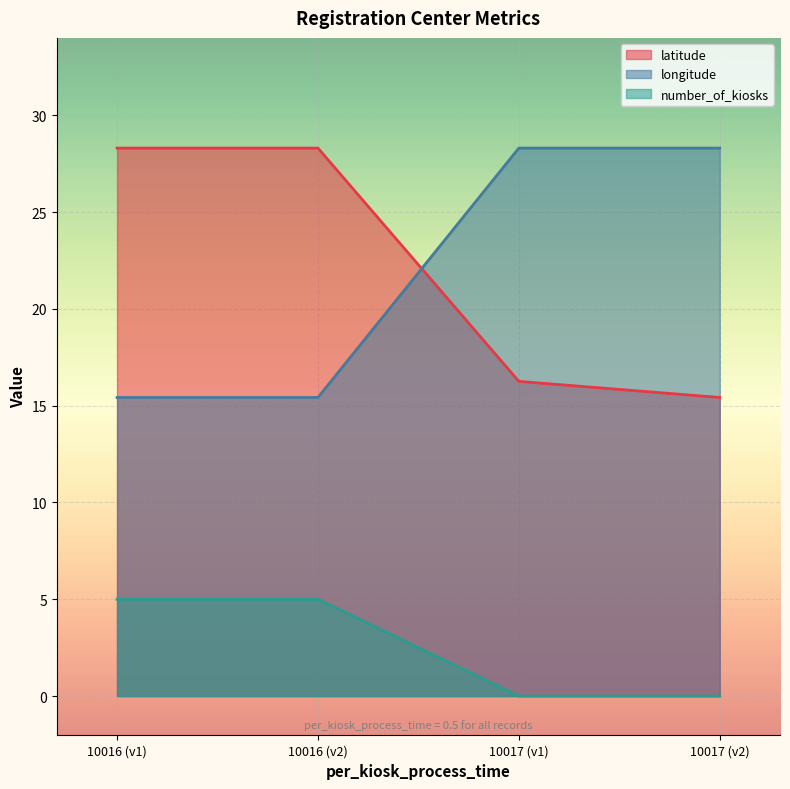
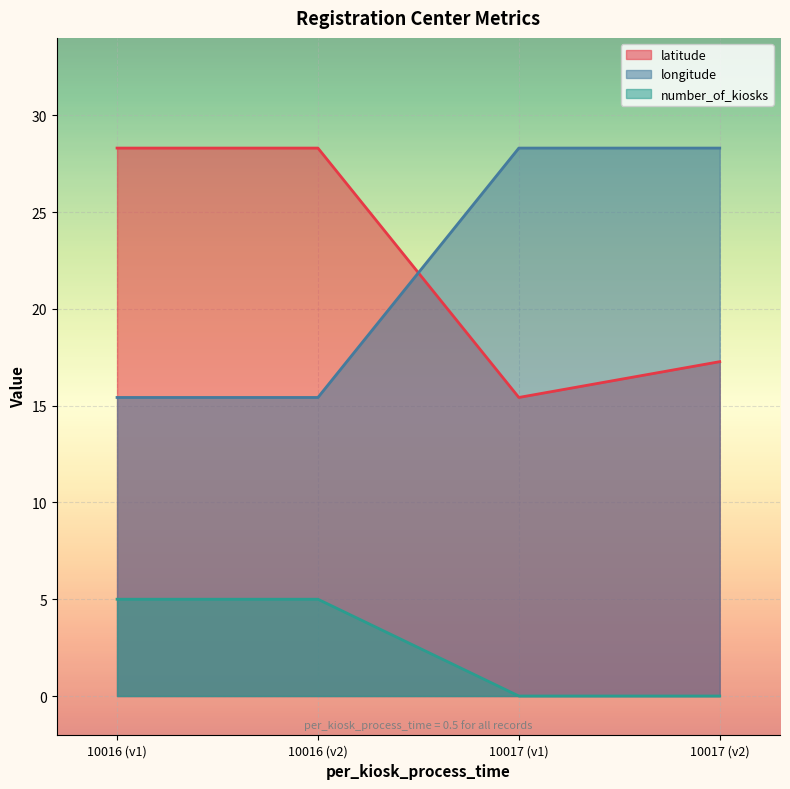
latitude, 10017 (v1): 16.3 -> 15.4
latitude, 10017 (v2): 15.4 -> 17.3
